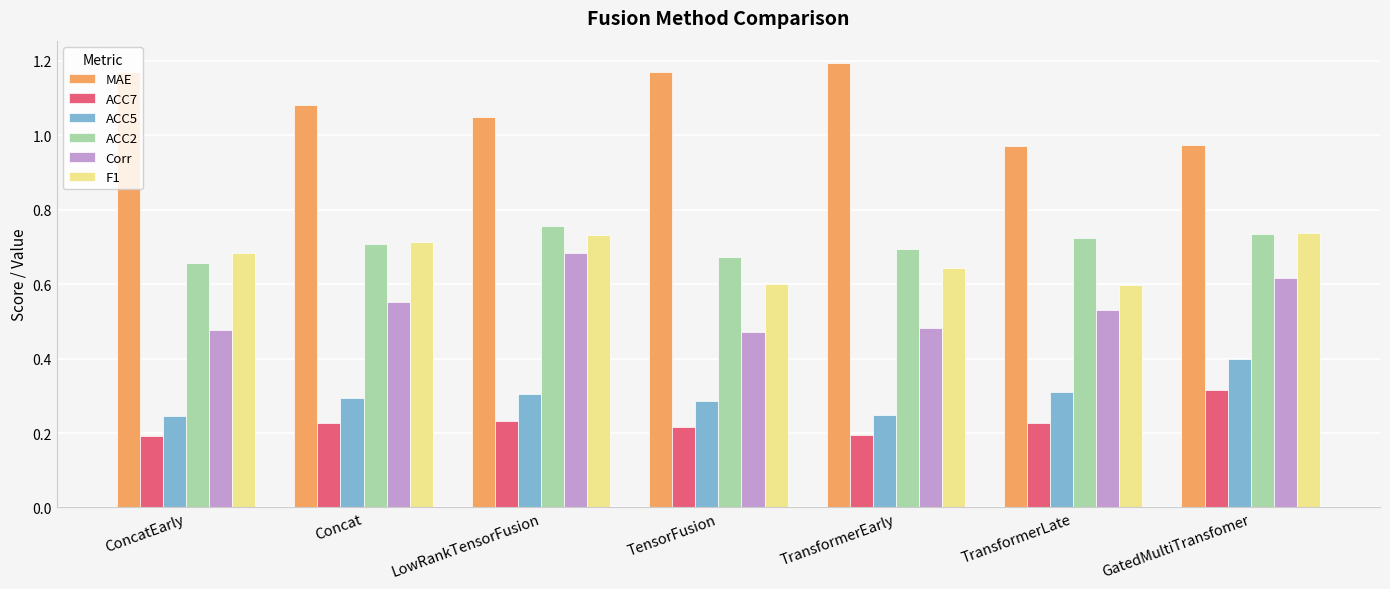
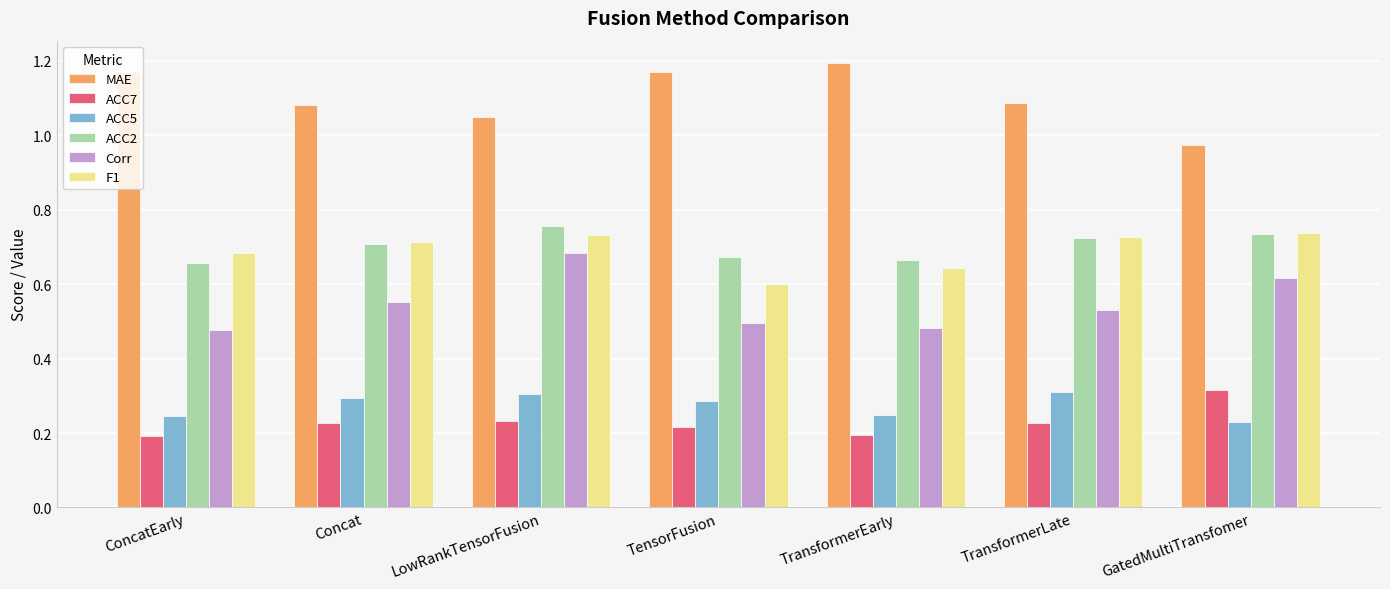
Corr, TensorFusion: 0.47 -> 0.50
ACC2, TransformerEarly: 0.69 -> 0.67
MAE, TransformerLate: 0.97 -> 1.09
F1, TransformerLate: 0.60 -> 0.73
ACC5, GatedMultiTransfomer: 0.40 -> 0.23
